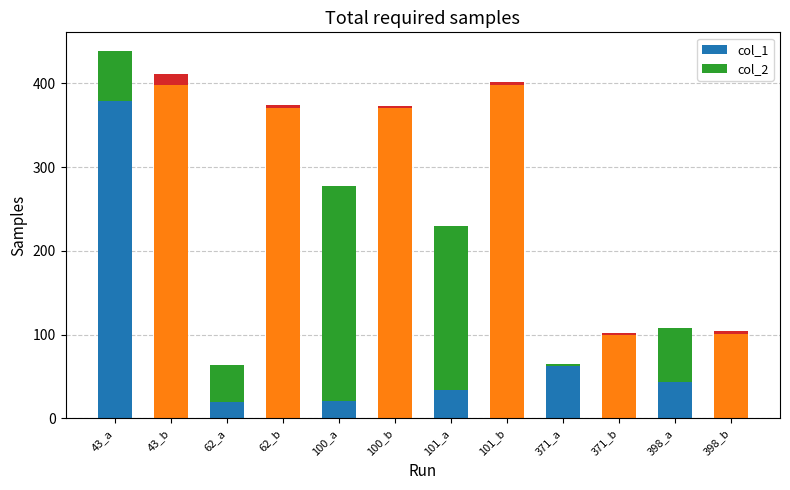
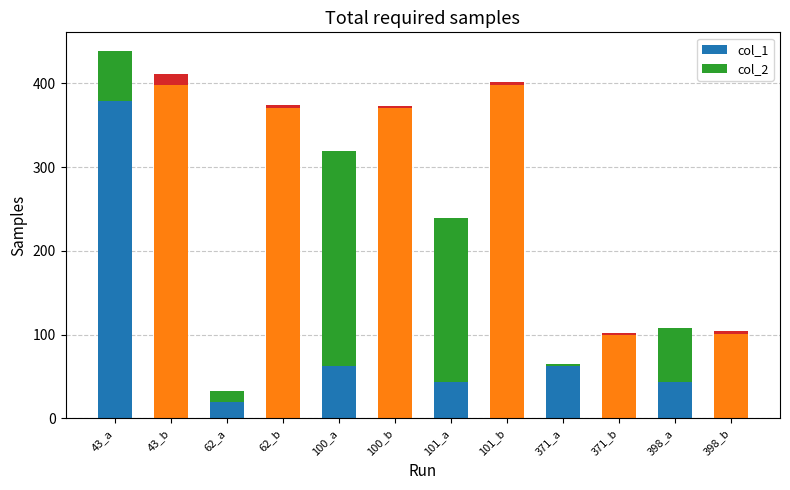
col_2, 62_a: 50 -> 10
col_1, 100_a: 20 -> 60
col_1, 101_a: 30 -> 40
